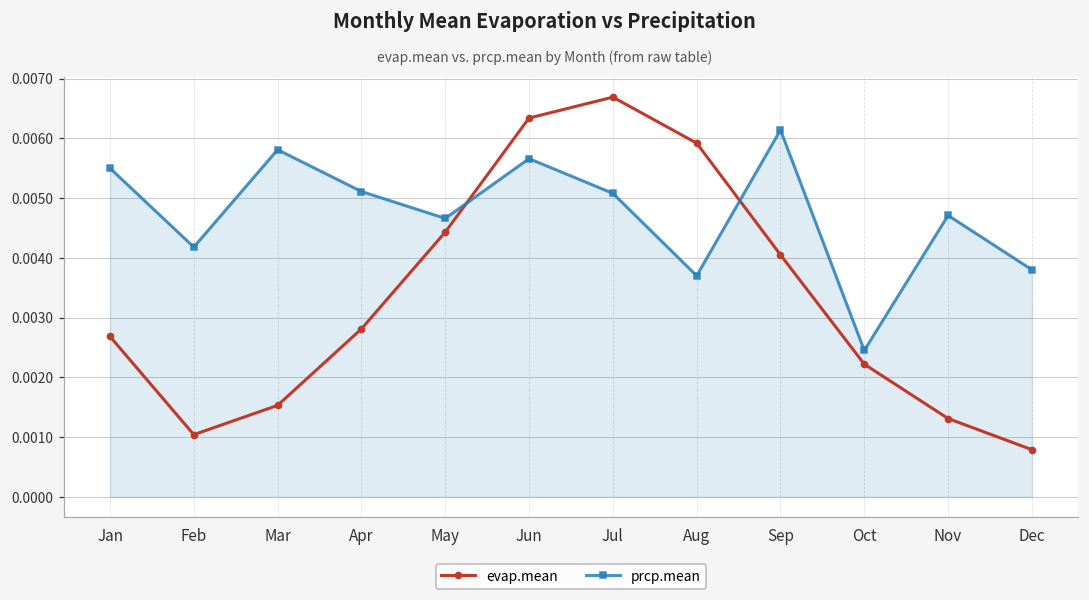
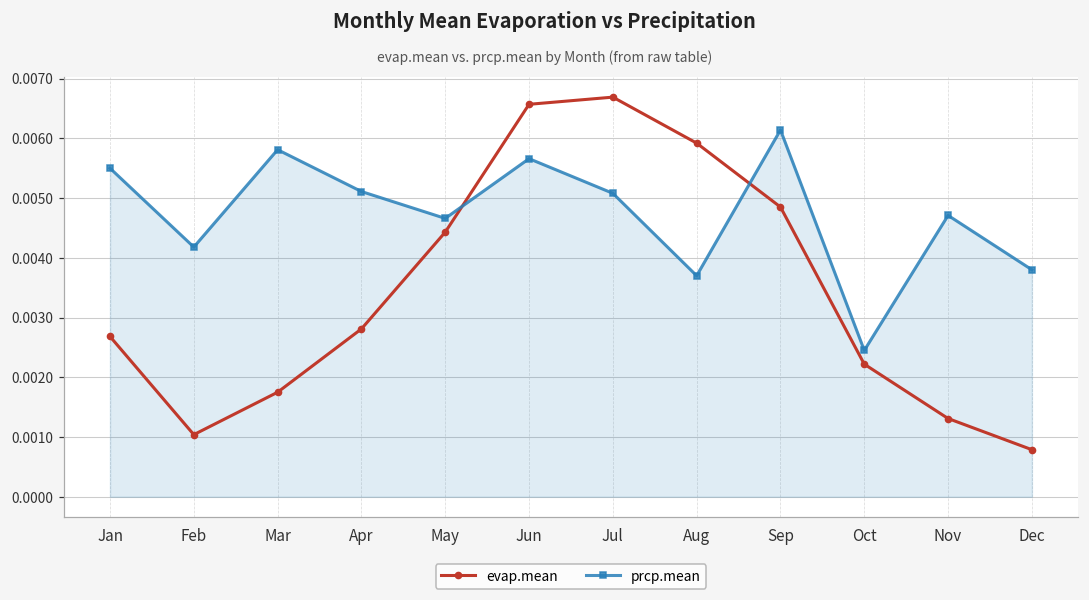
evap.mean, Mar: 0.0015 -> 0.0018
evap.mean, Jun: 0.0063 -> 0.0066
evap.mean, Sep: 0.0041 -> 0.0049
